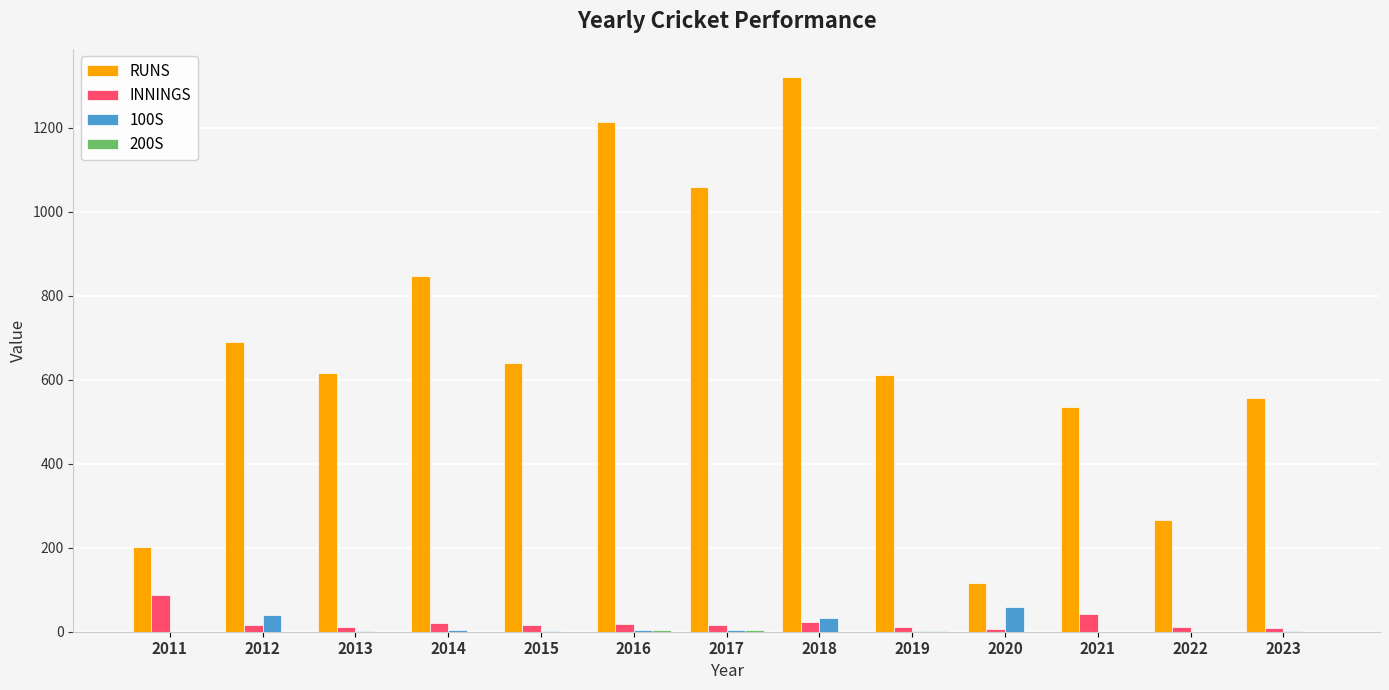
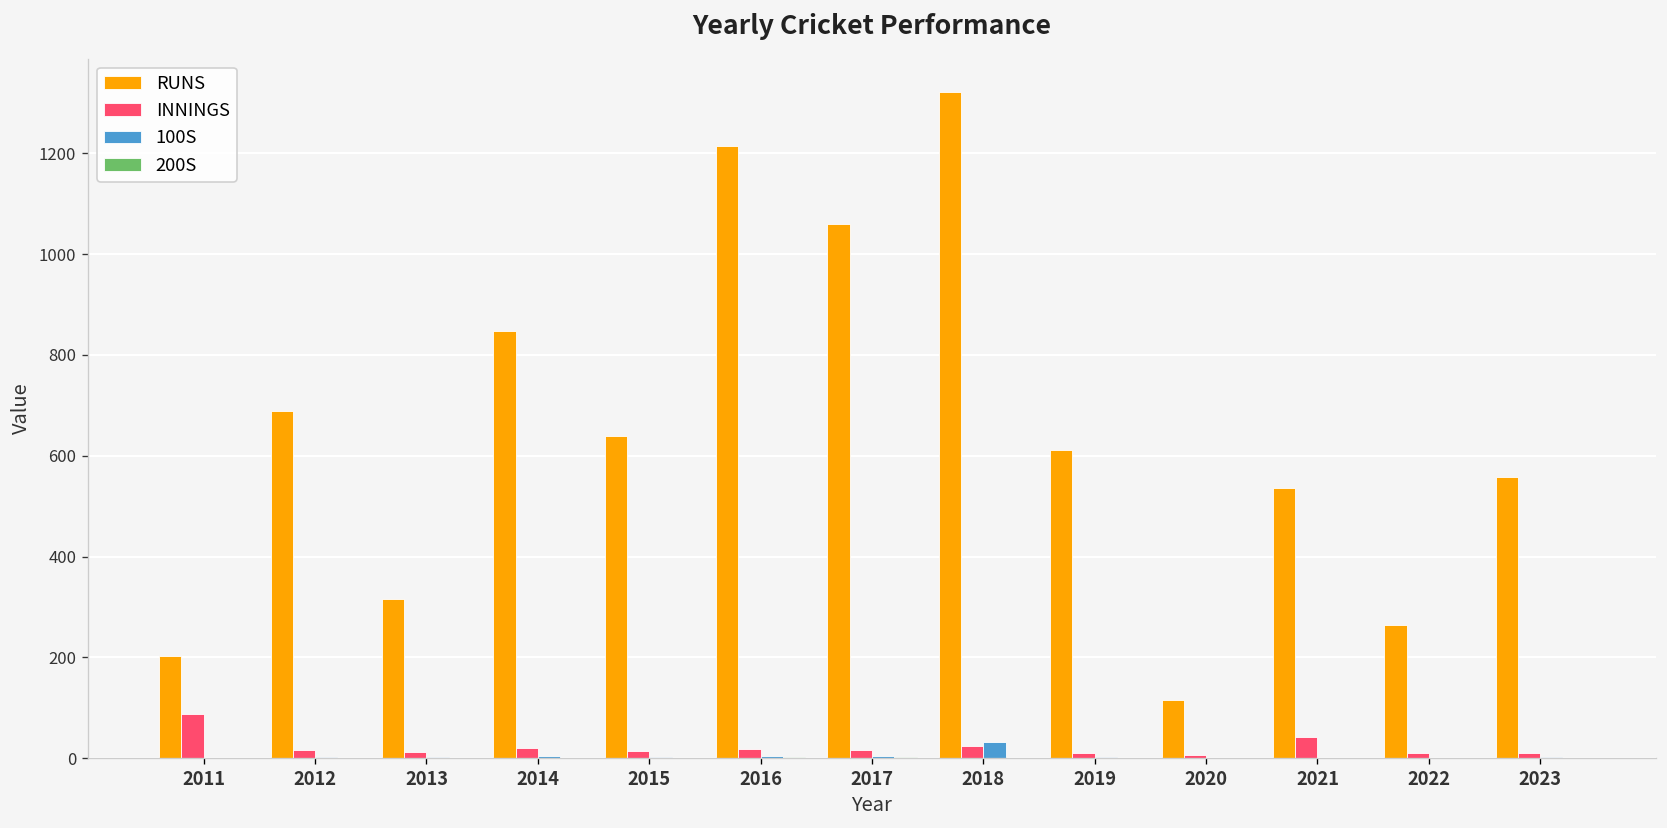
100S, 2012: 40 -> 0
RUNS, 2013: 620 -> 320
100S, 2020: 60 -> 0
